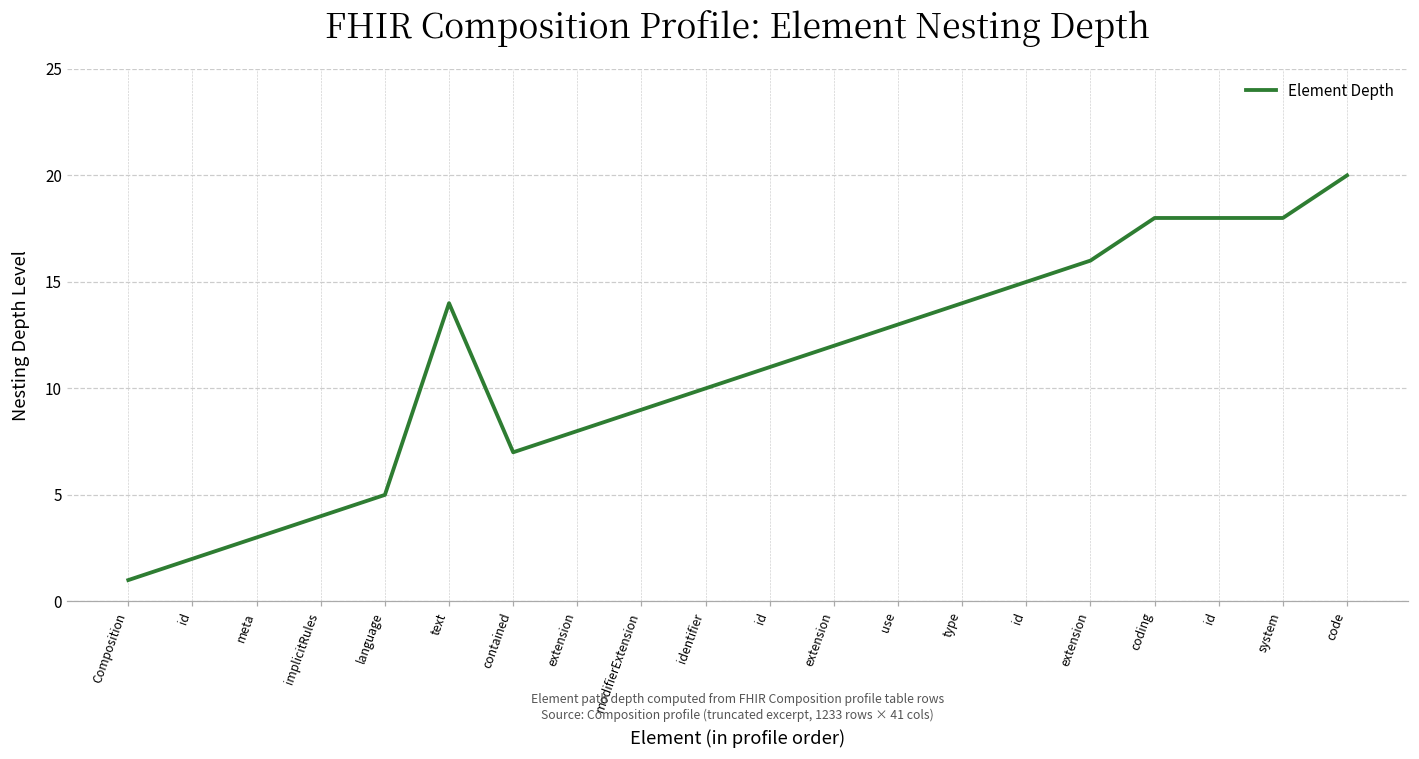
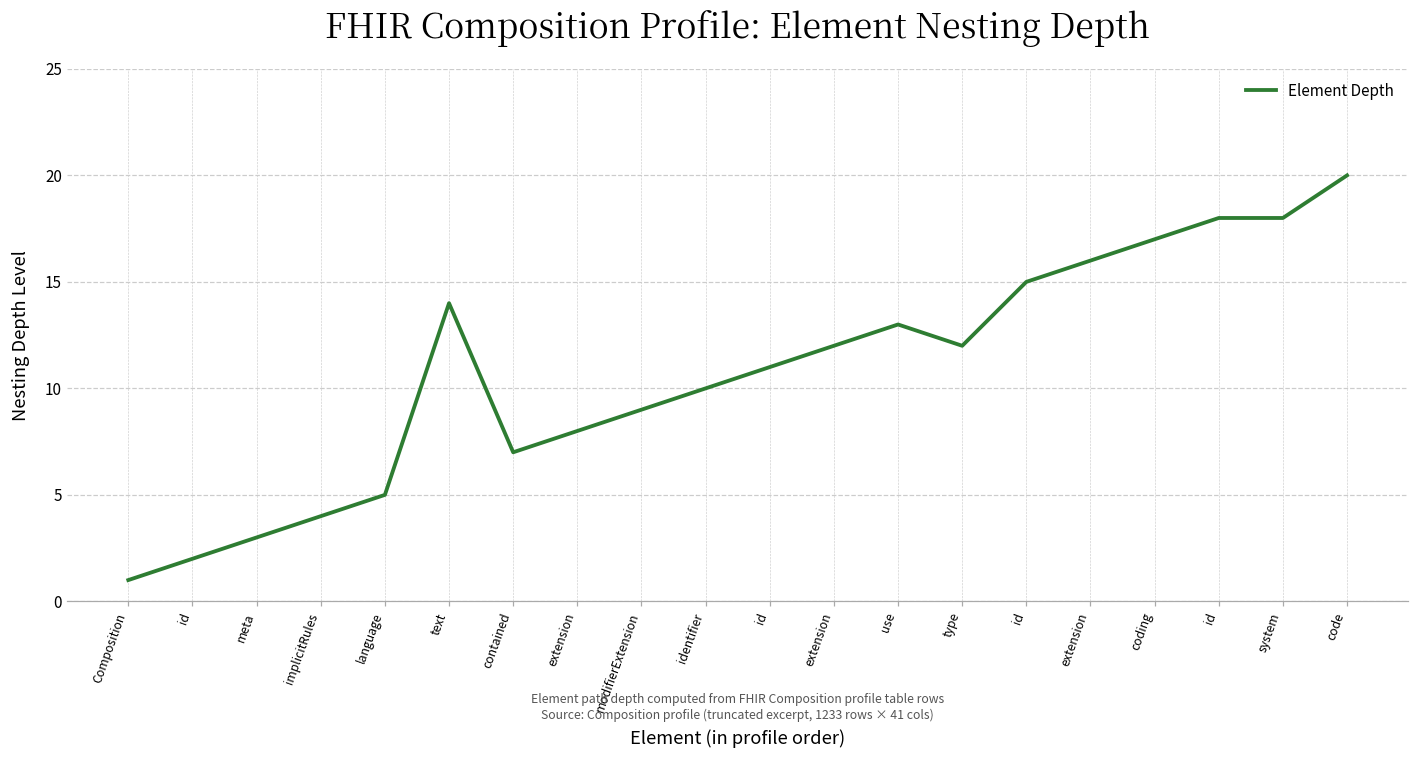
type: 14 -> 12
coding: 18 -> 17
